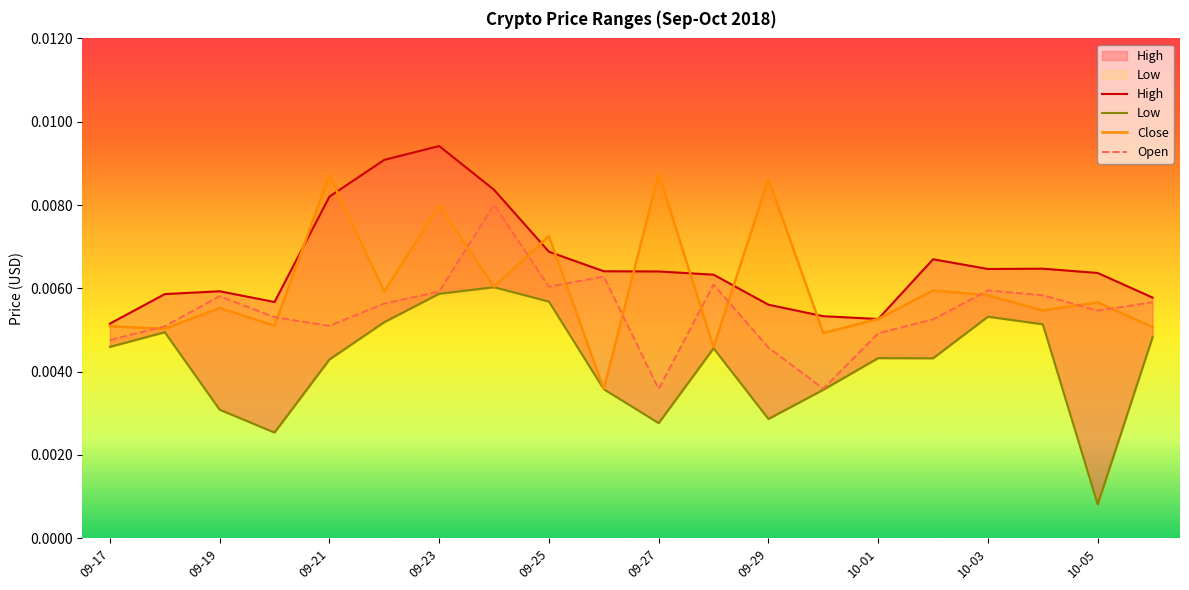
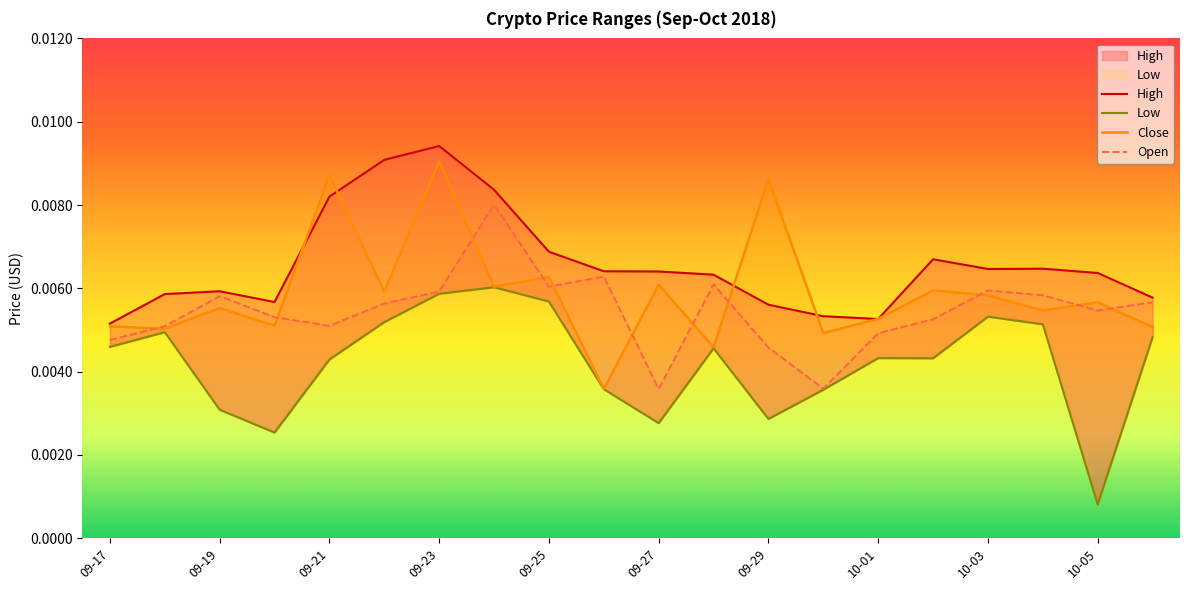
Close, 09-23: 0.0080 -> 0.0090
Close, 09-25: 0.0073 -> 0.0063
Close, 09-27: 0.0087 -> 0.0061
